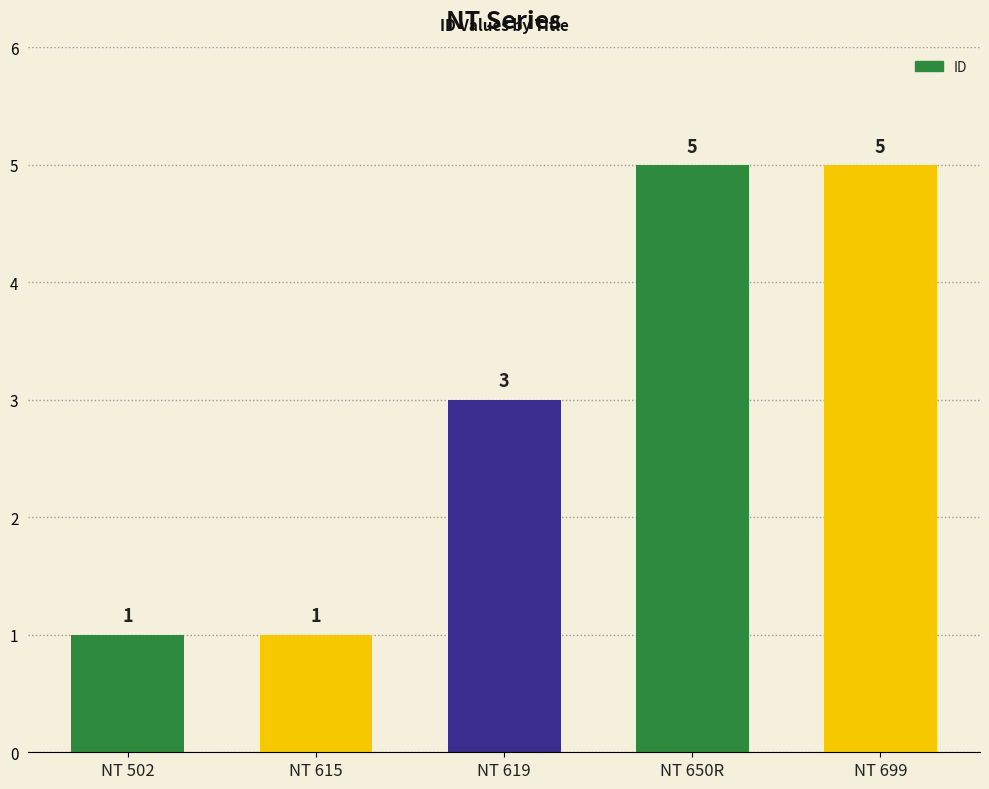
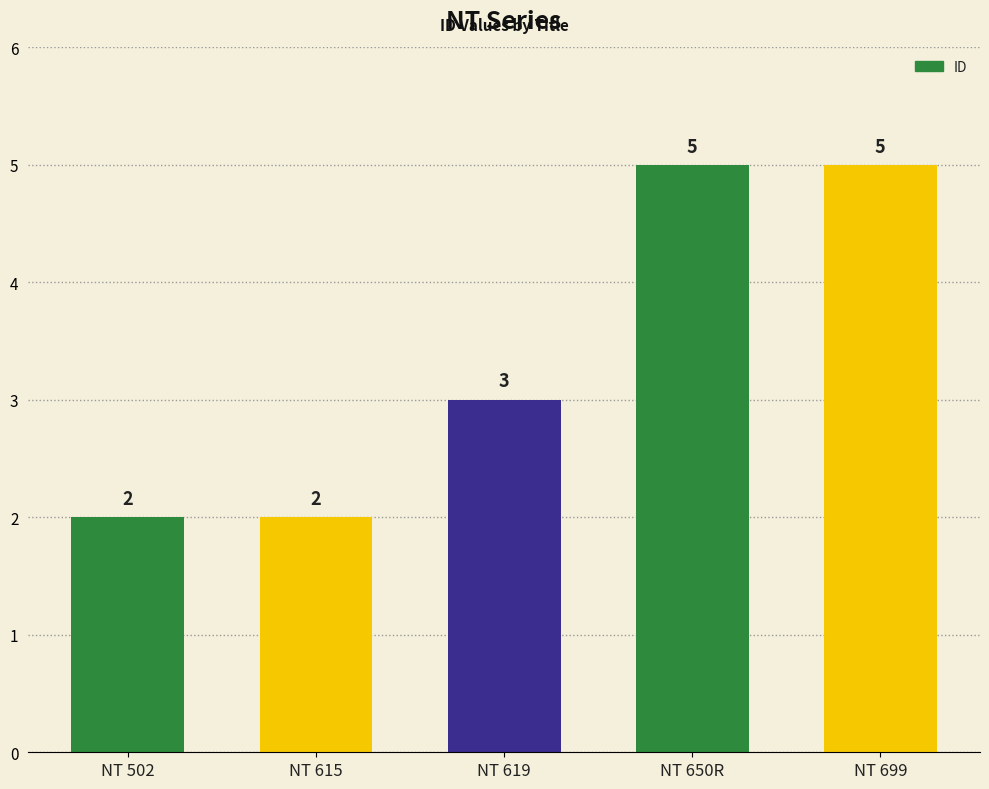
NT 502: 1 -> 2
NT 615: 1 -> 2
